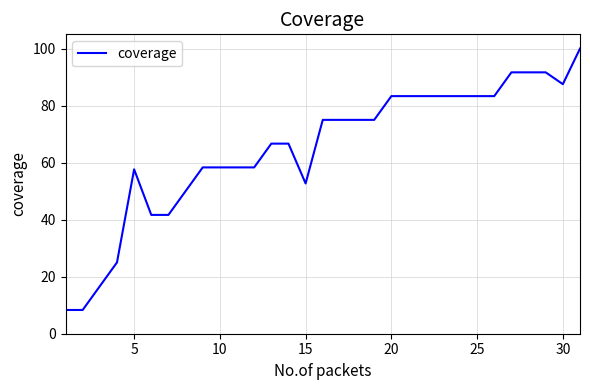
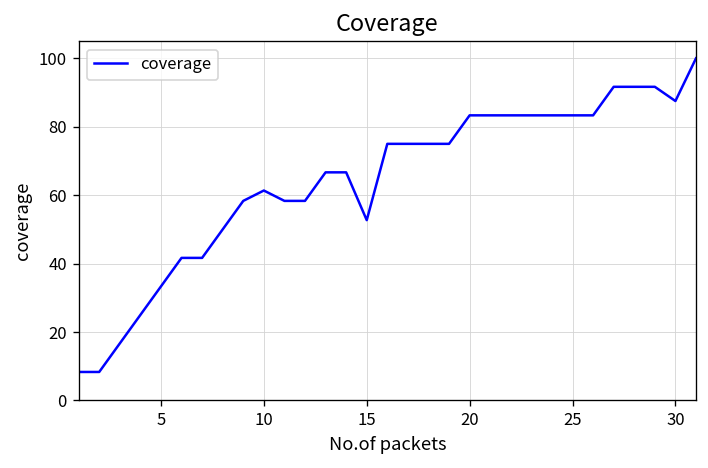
5: 58 -> 33
10: 58 -> 61
